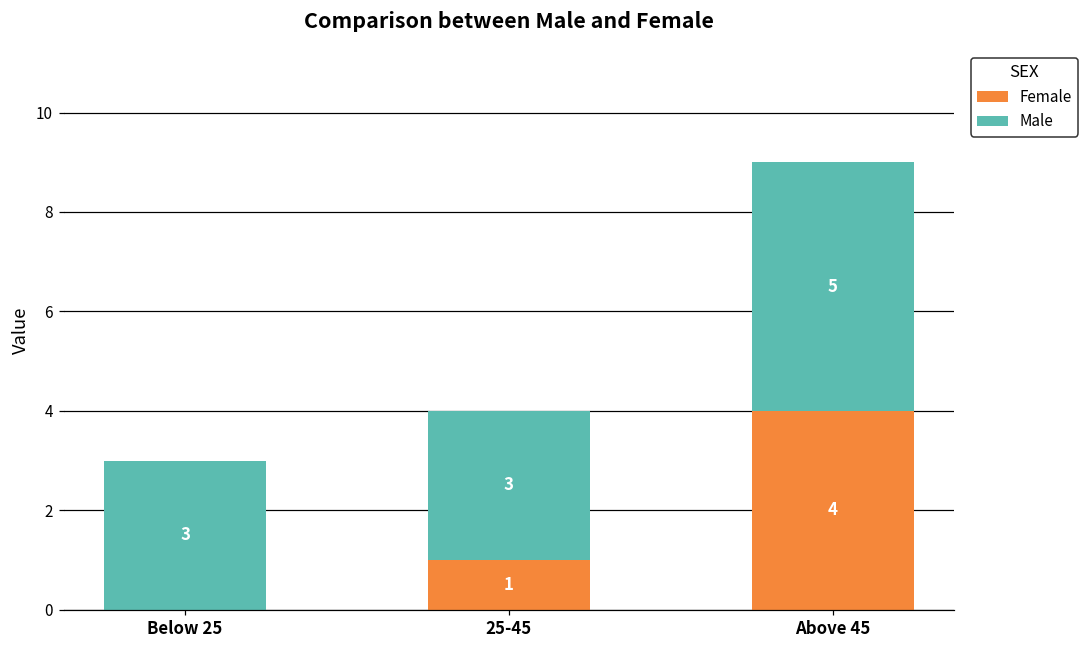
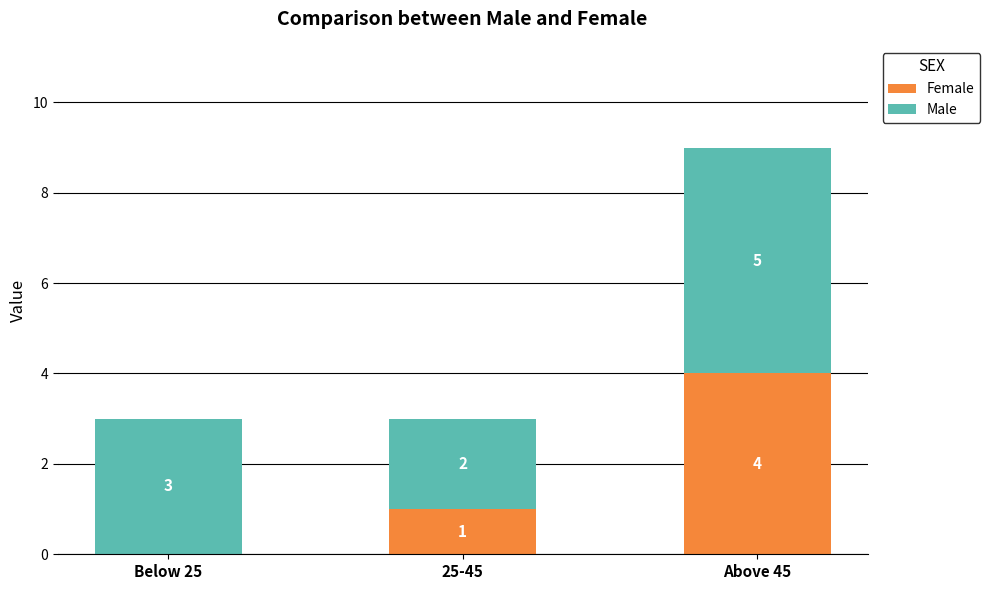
Male, 25-45: 3 -> 2
